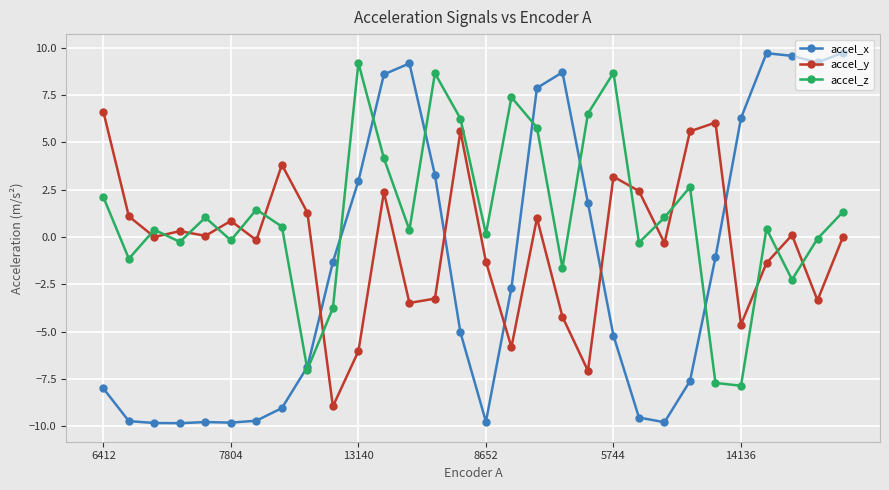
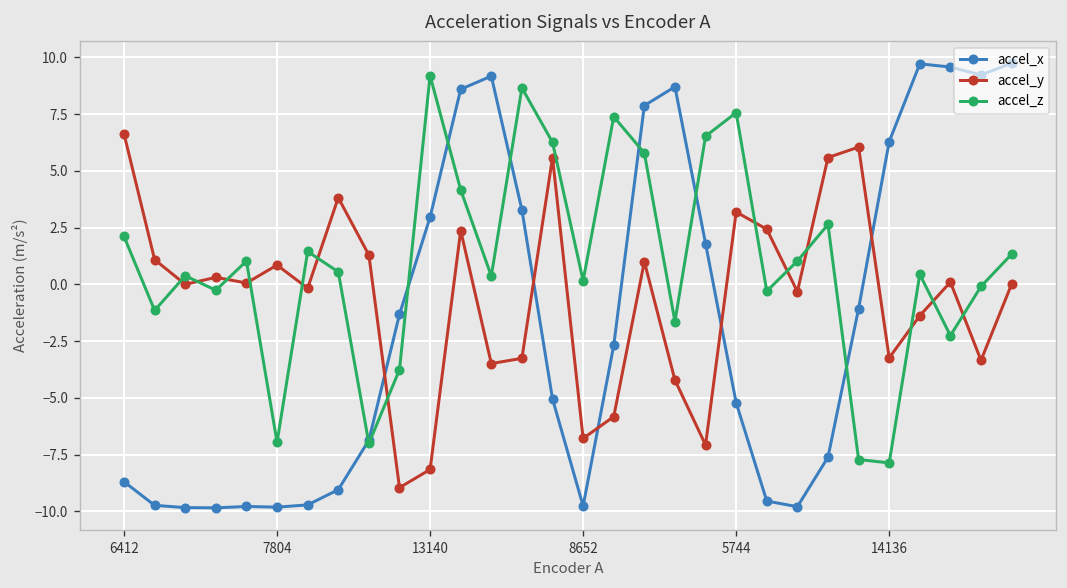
accel_x, 6412: -8.0 -> -8.7
accel_z, 7804: -0.2 -> -7.0
accel_y, 13140: -6.0 -> -8.2
accel_y, 8652: -1.3 -> -6.8
accel_z, 5744: 8.7 -> 7.6
accel_y, 14136: -4.6 -> -3.2
